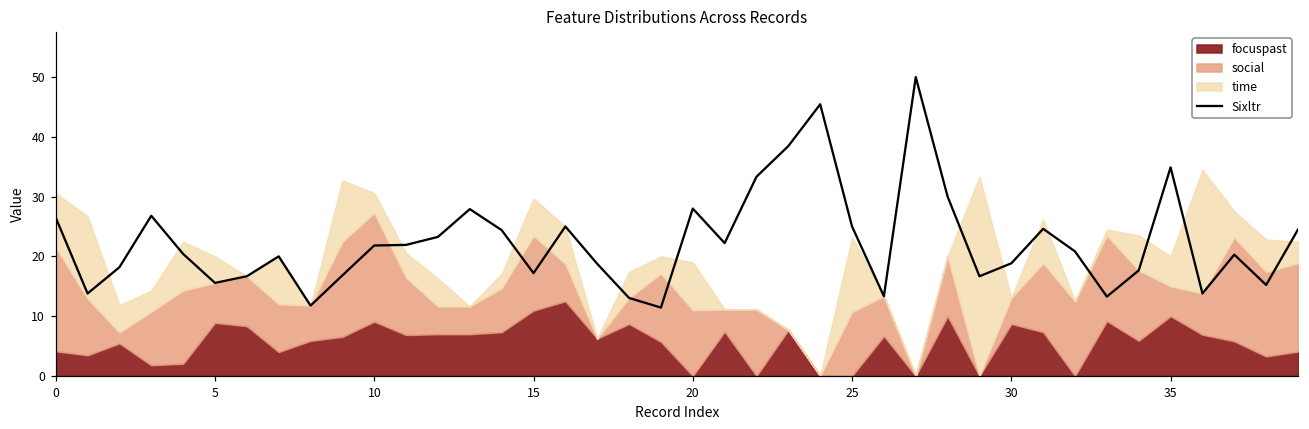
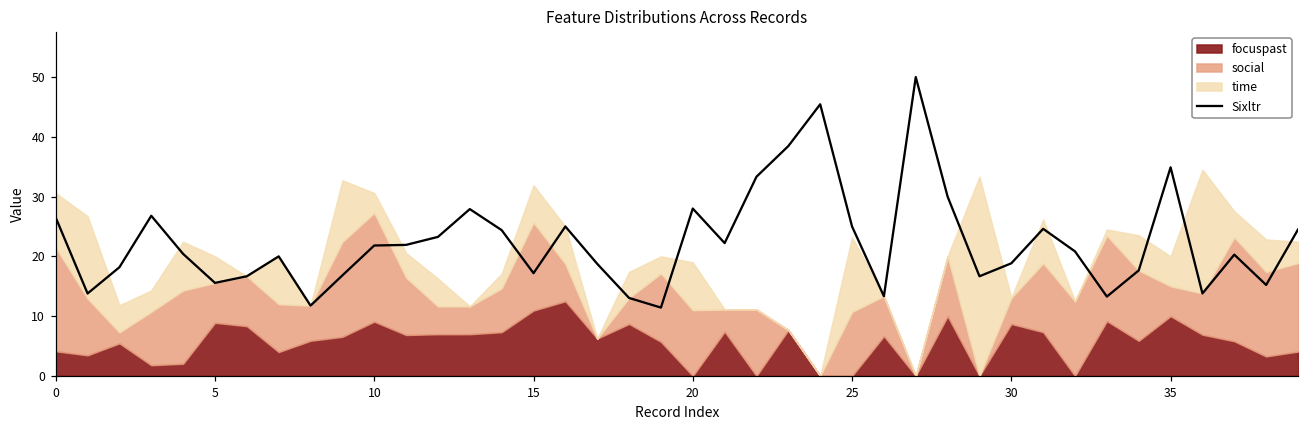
social, 15: 12 -> 15
